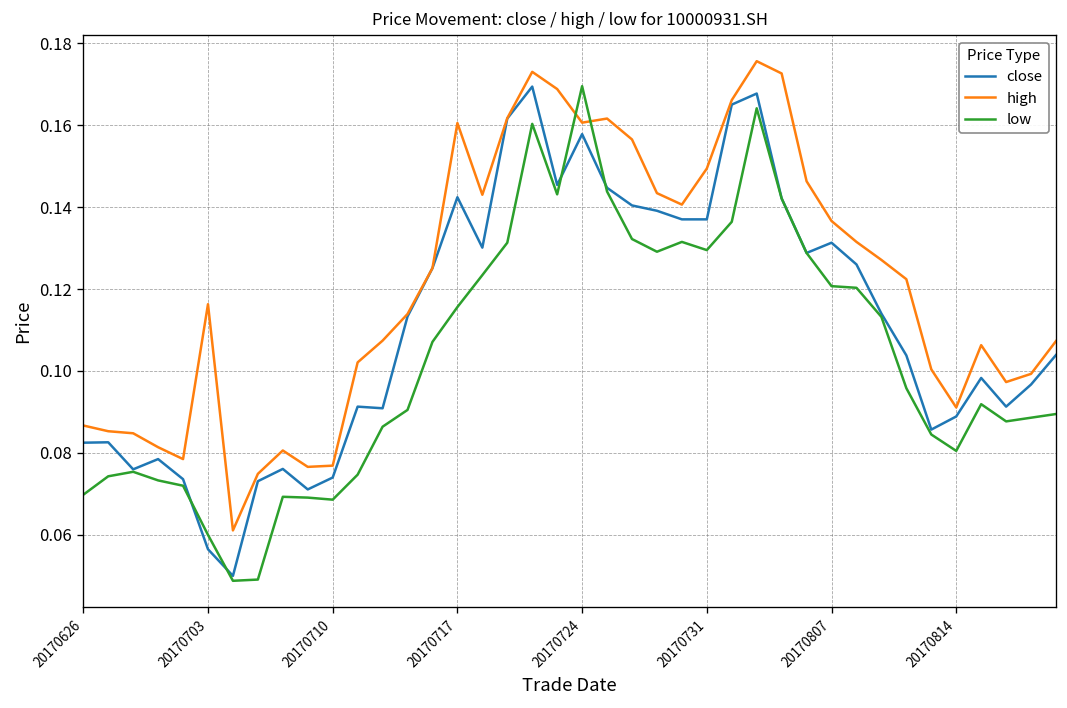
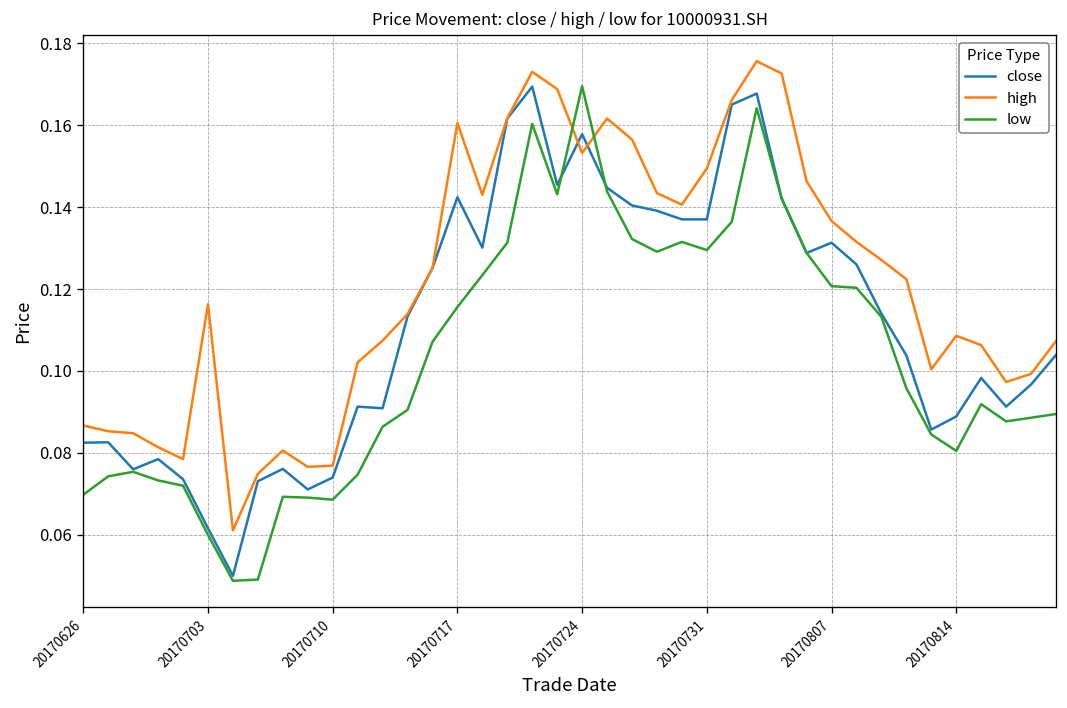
close, 20170703: 0.057 -> 0.062
high, 20170724: 0.161 -> 0.153
high, 20170814: 0.091 -> 0.109
